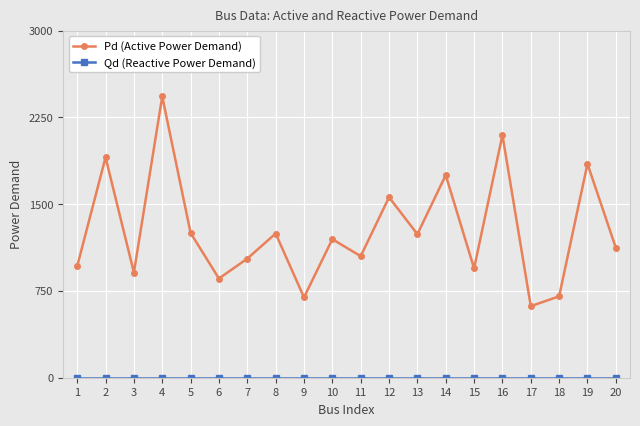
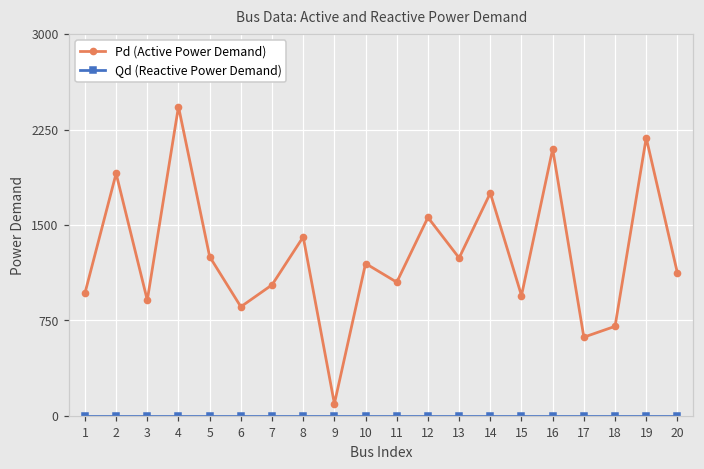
Pd (Active Power Demand), 8: 1250 -> 1410
Pd (Active Power Demand), 9: 690 -> 100
Pd (Active Power Demand), 19: 1850 -> 2190
